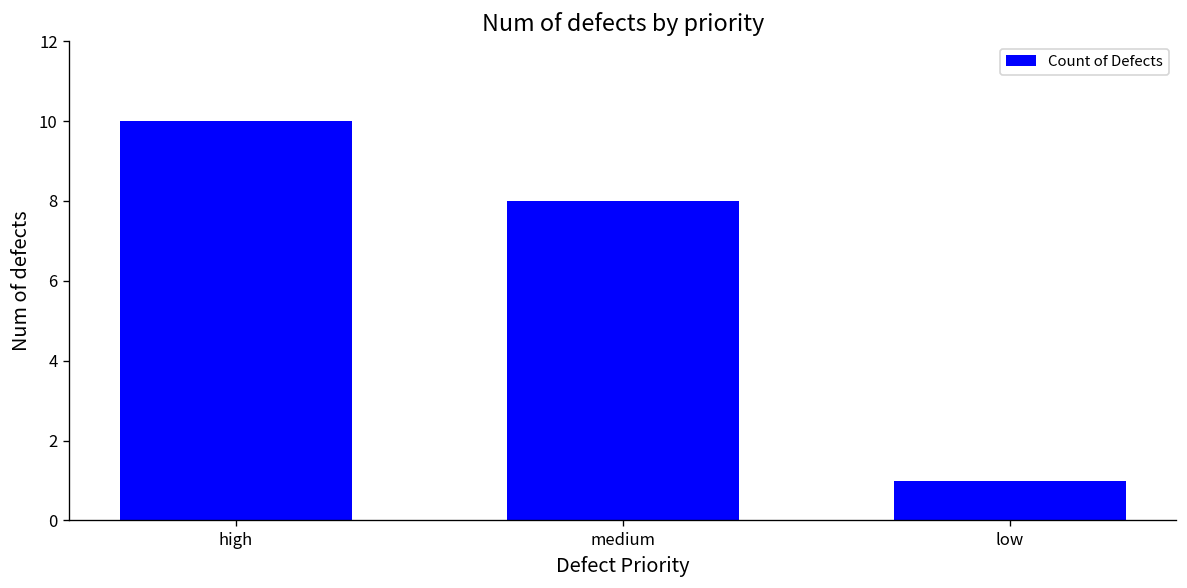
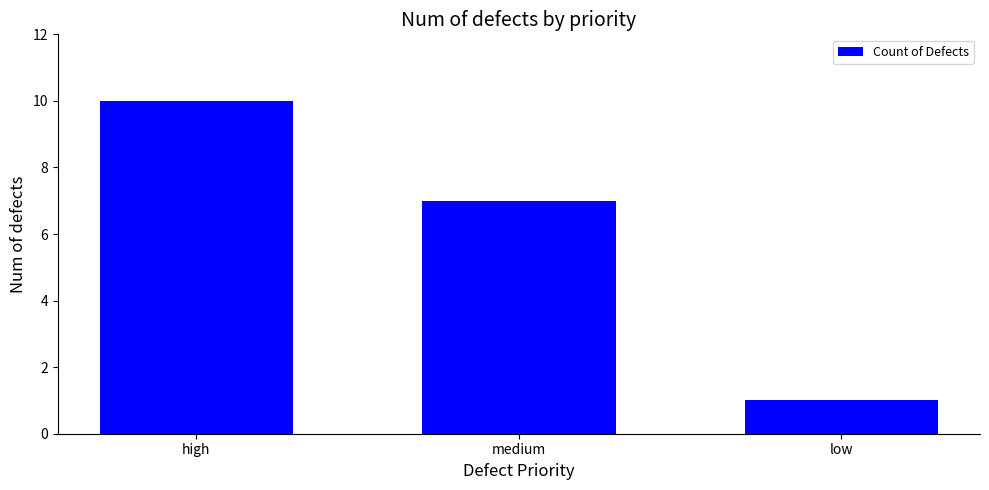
medium: 8 -> 7
